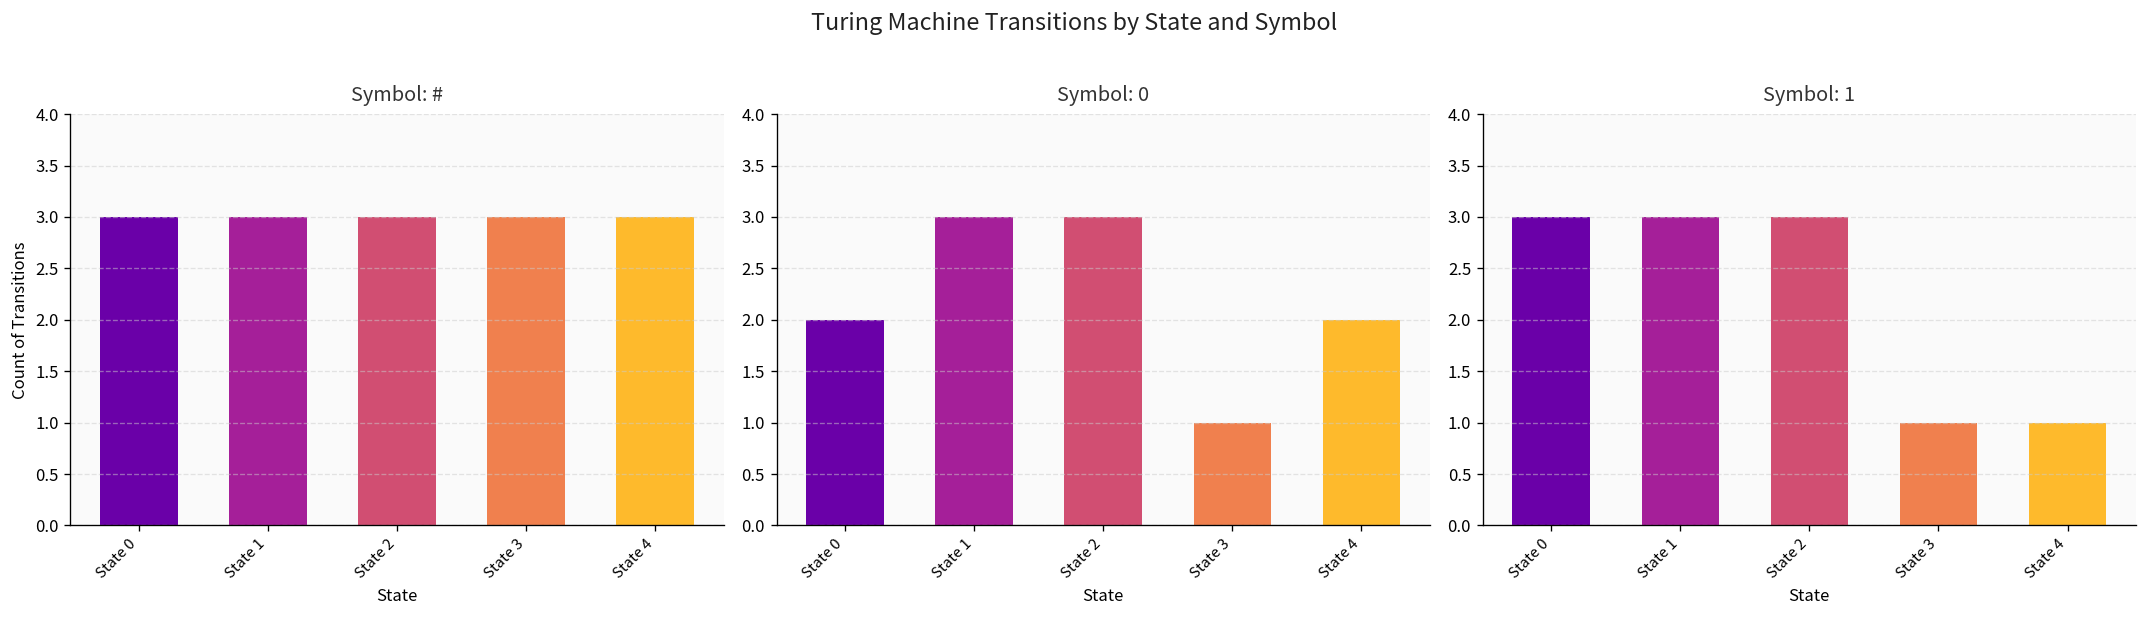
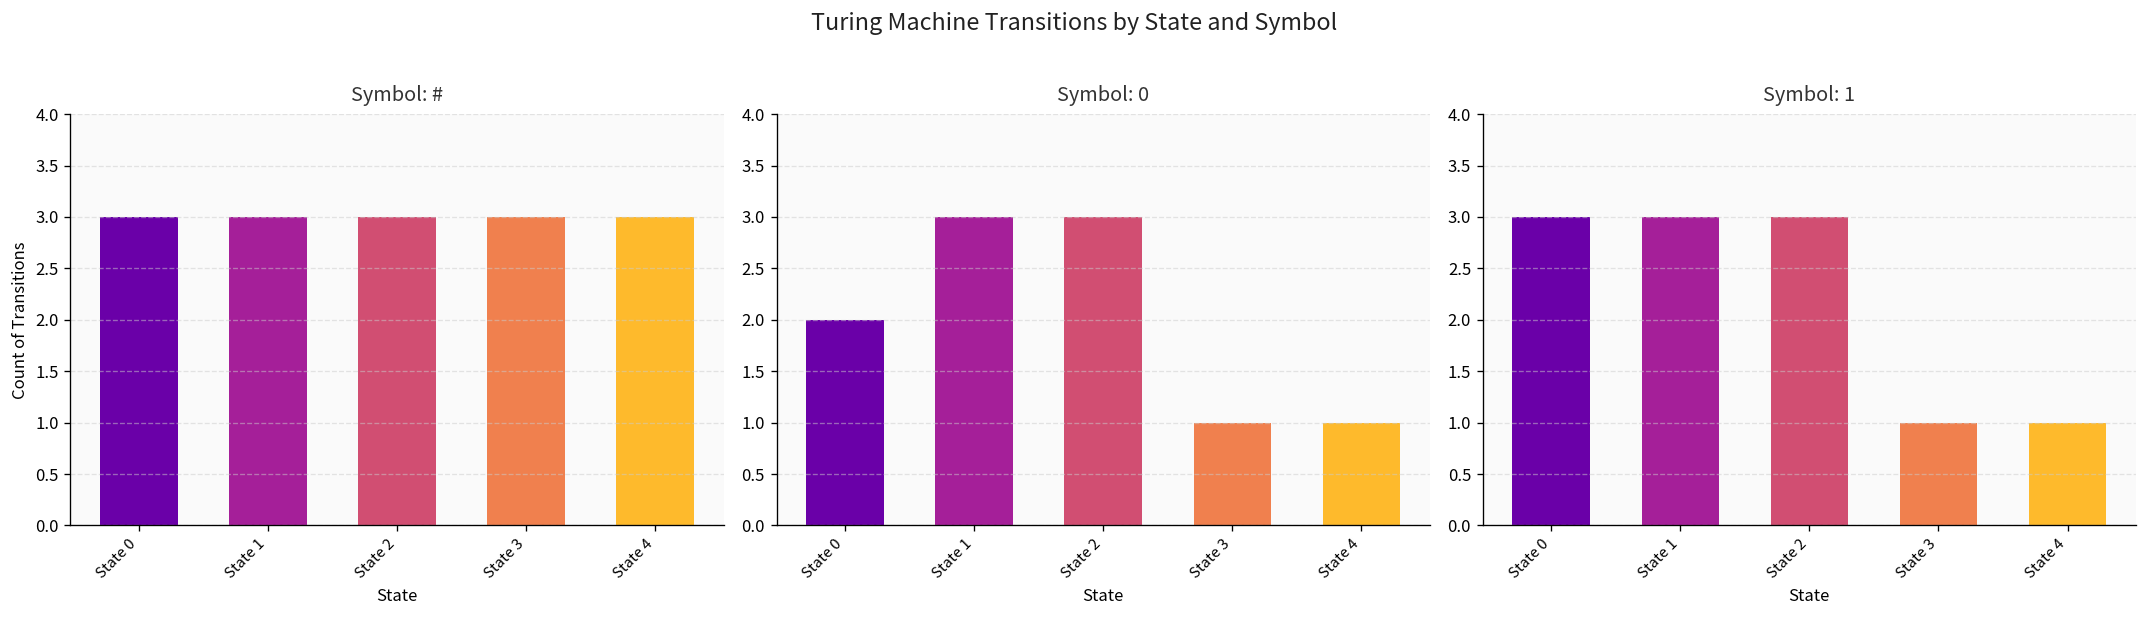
Symbol: 0, State 4: 2 -> 1
